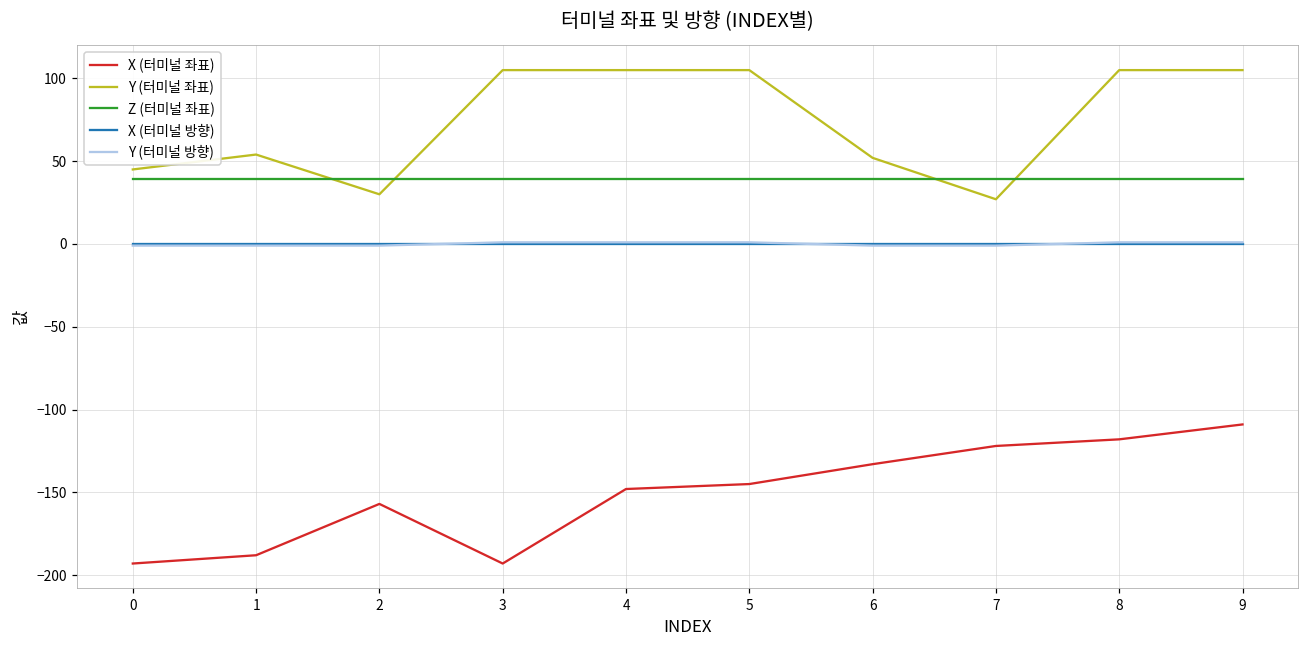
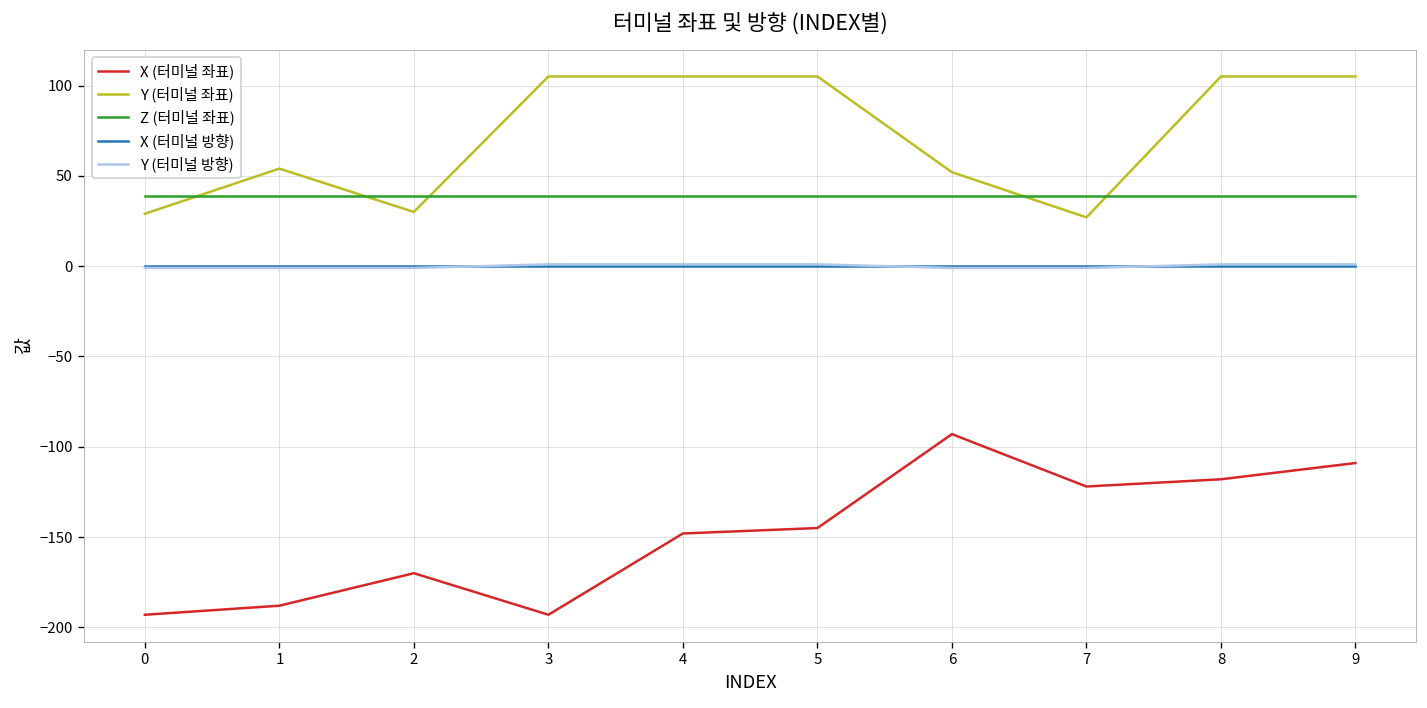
Y (터미널 좌표), 0: 45 -> 29
X (터미널 좌표), 2: -157 -> -170
X (터미널 좌표), 6: -133 -> -93
